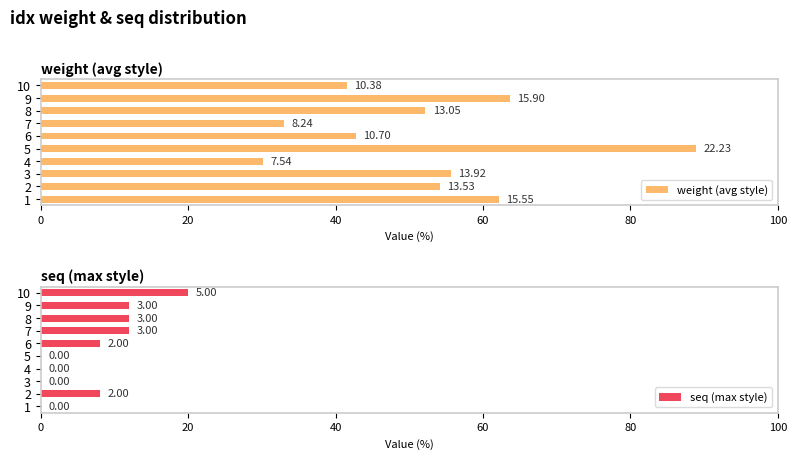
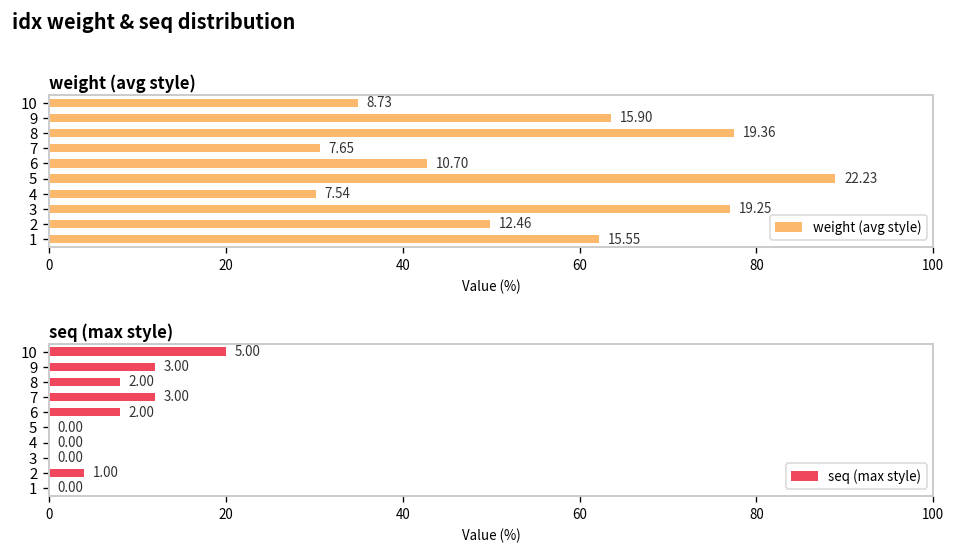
weight (avg style), 10: 10.38 -> 8.73
weight (avg style), 8: 13.05 -> 19.36
weight (avg style), 7: 8.24 -> 7.65
weight (avg style), 3: 13.92 -> 19.25
weight (avg style), 2: 13.53 -> 12.46
seq (max style), 8: 3.00 -> 2.00
seq (max style), 2: 2.00 -> 1.00
